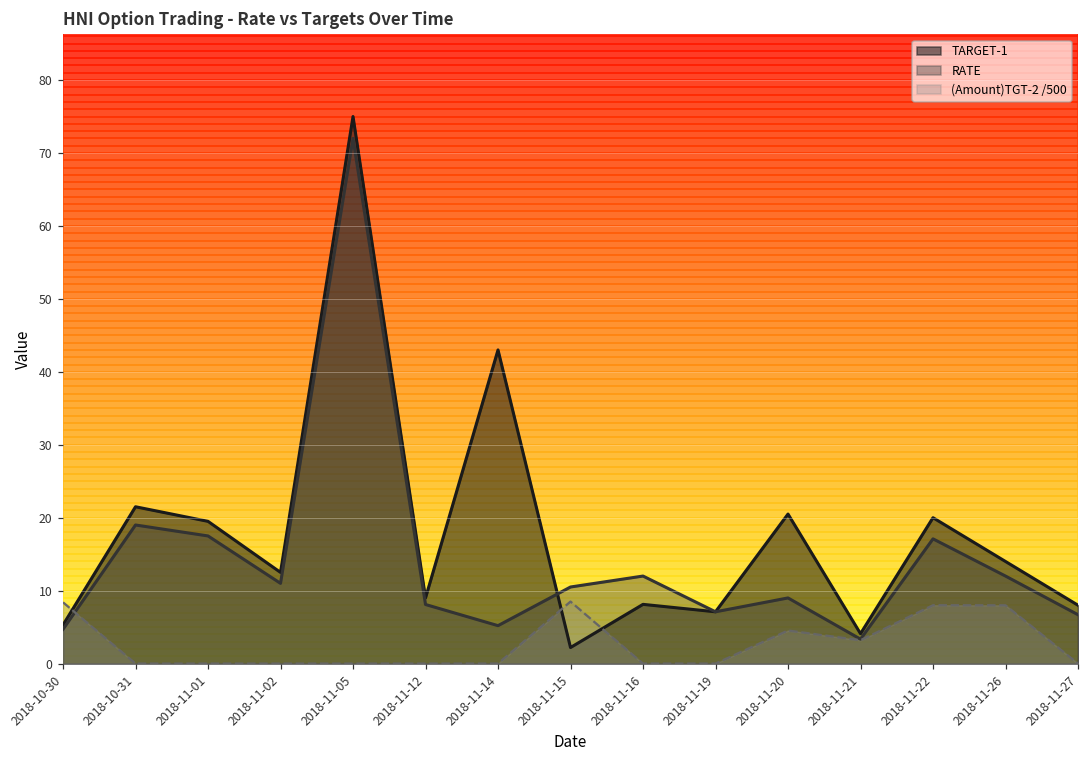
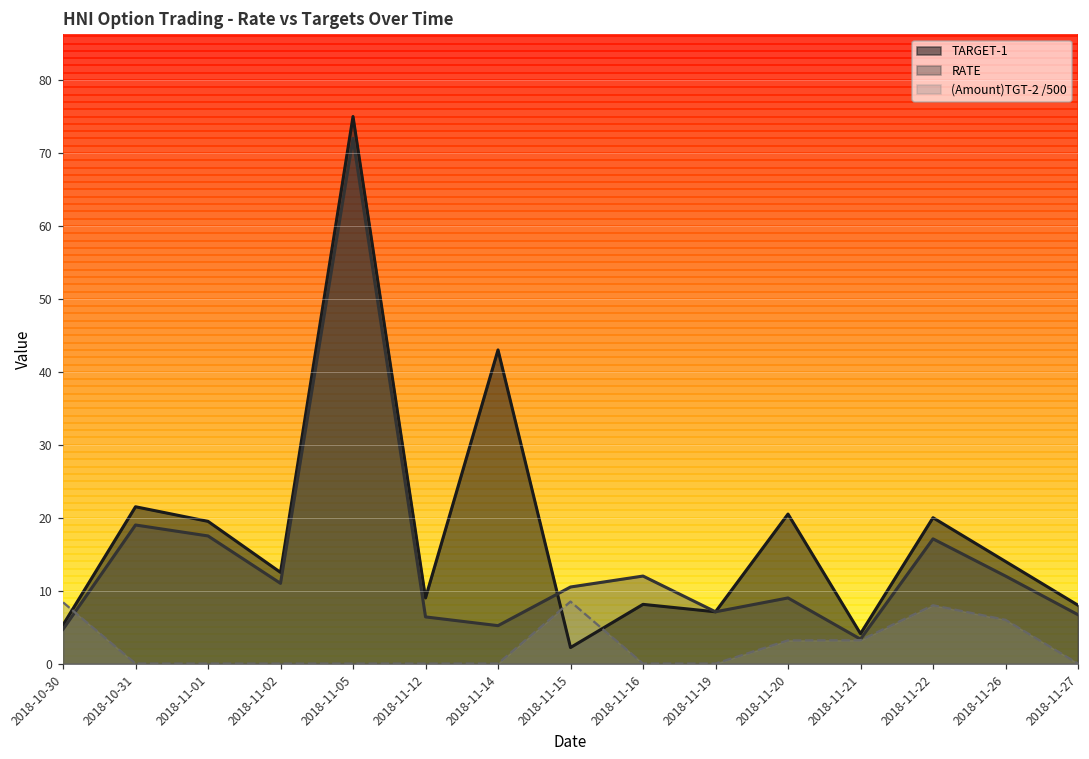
RATE, 2018-11-12: 8 -> 6
(Amount)TGT-2 /500, 2018-11-20: 5 -> 3
(Amount)TGT-2 /500, 2018-11-26: 8 -> 6
